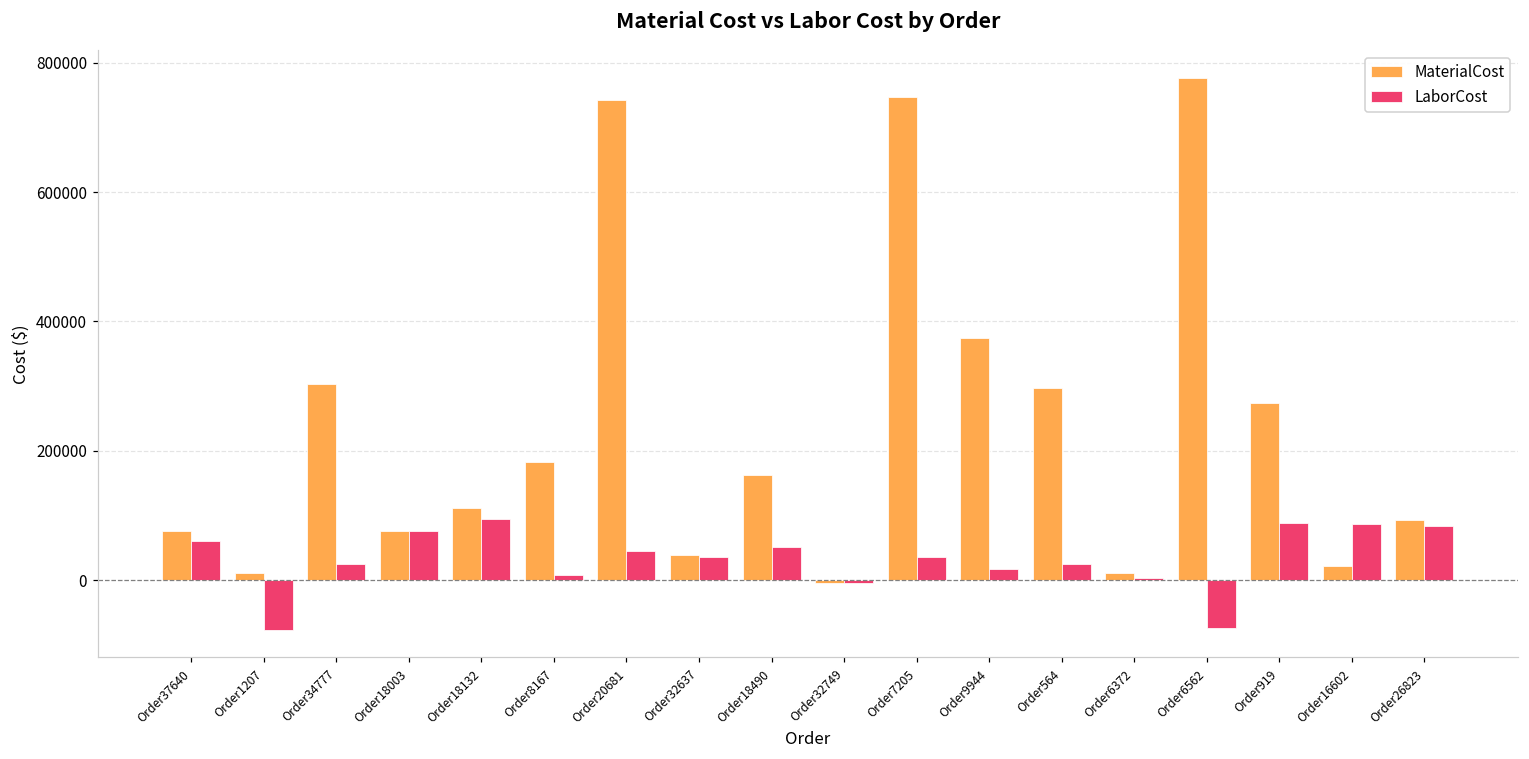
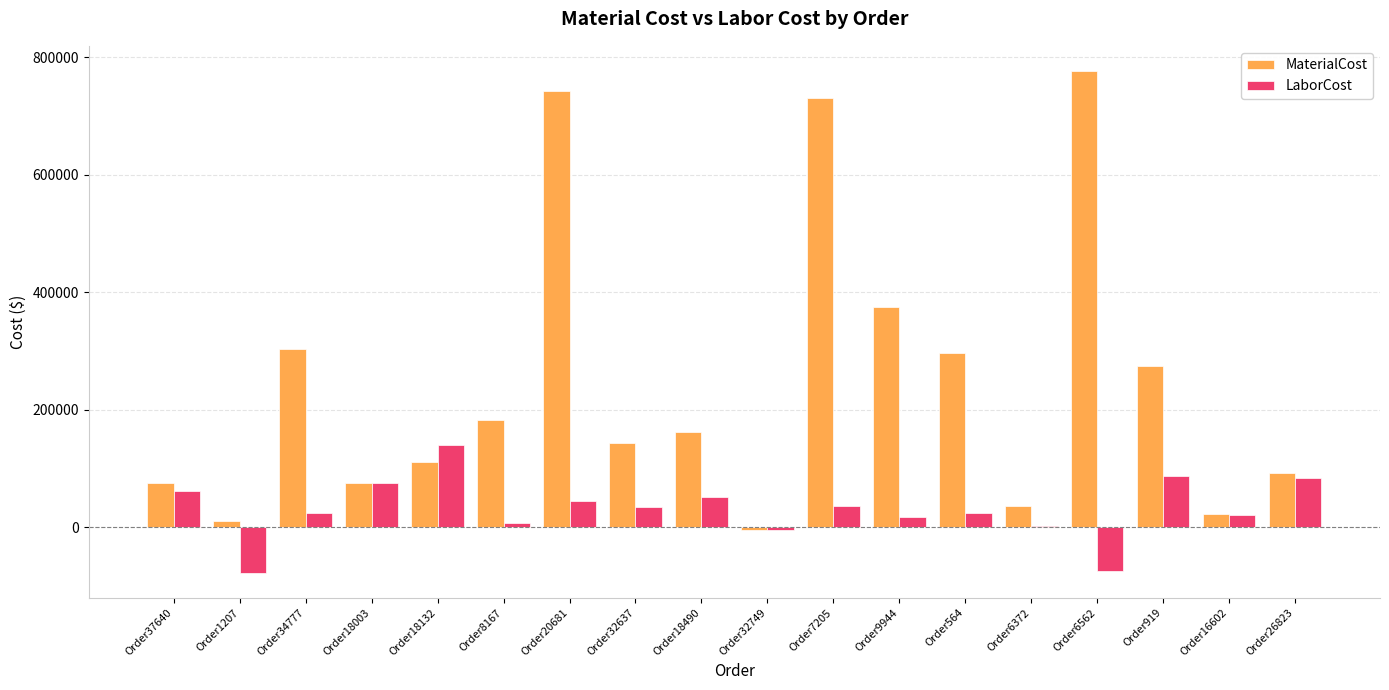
LaborCost, Order18132: 90000 -> 140000
MaterialCost, Order32637: 40000 -> 140000
MaterialCost, Order7205: 750000 -> 730000
MaterialCost, Order6372: 10000 -> 40000
LaborCost, Order16602: 90000 -> 20000
